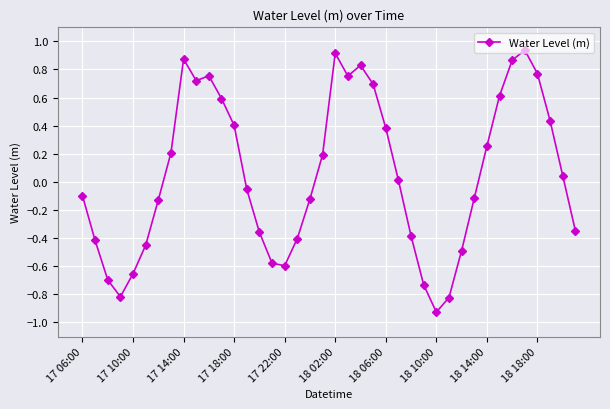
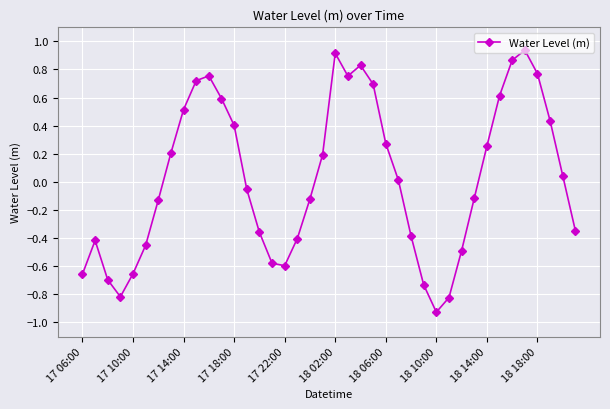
17 06:00: -0.10 -> -0.66
17 14:00: 0.87 -> 0.52
18 06:00: 0.38 -> 0.27
